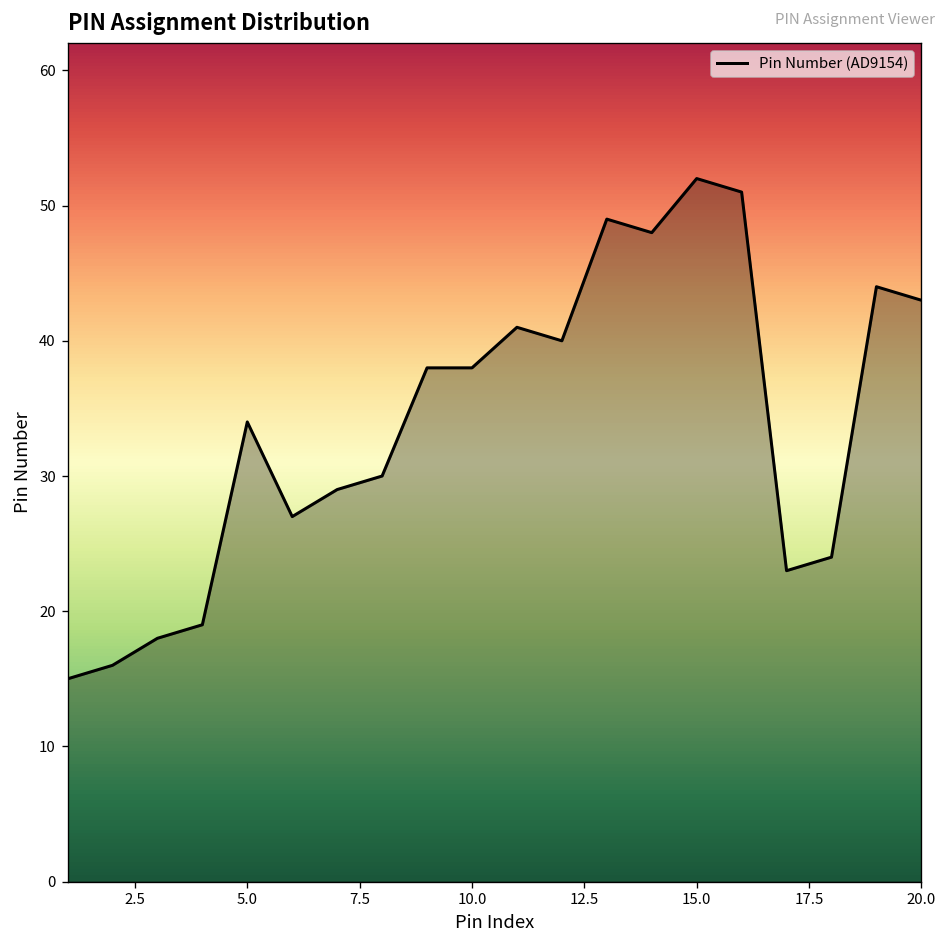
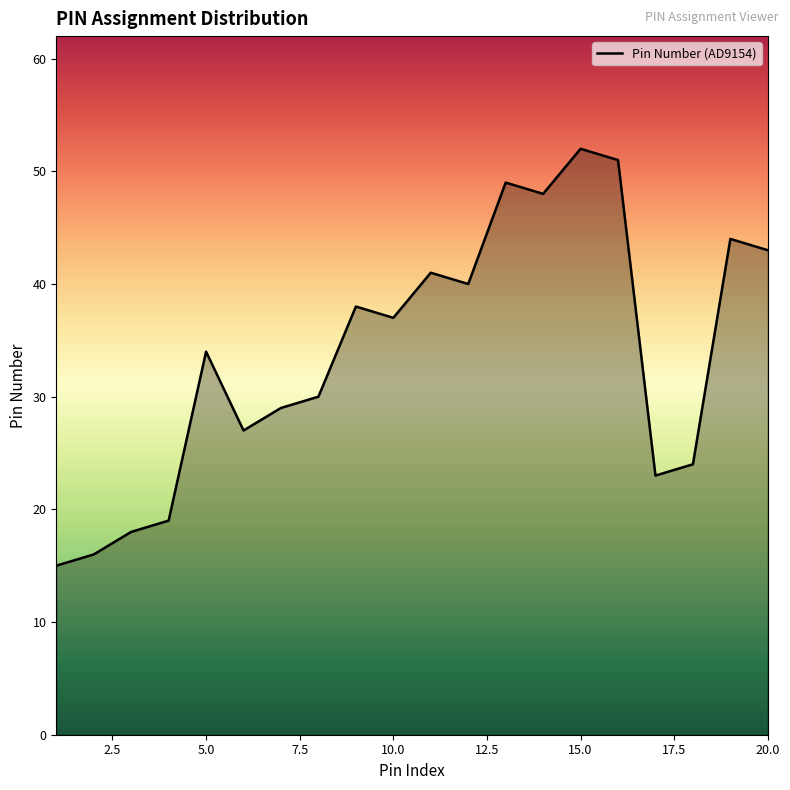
10.0: 38 -> 37
